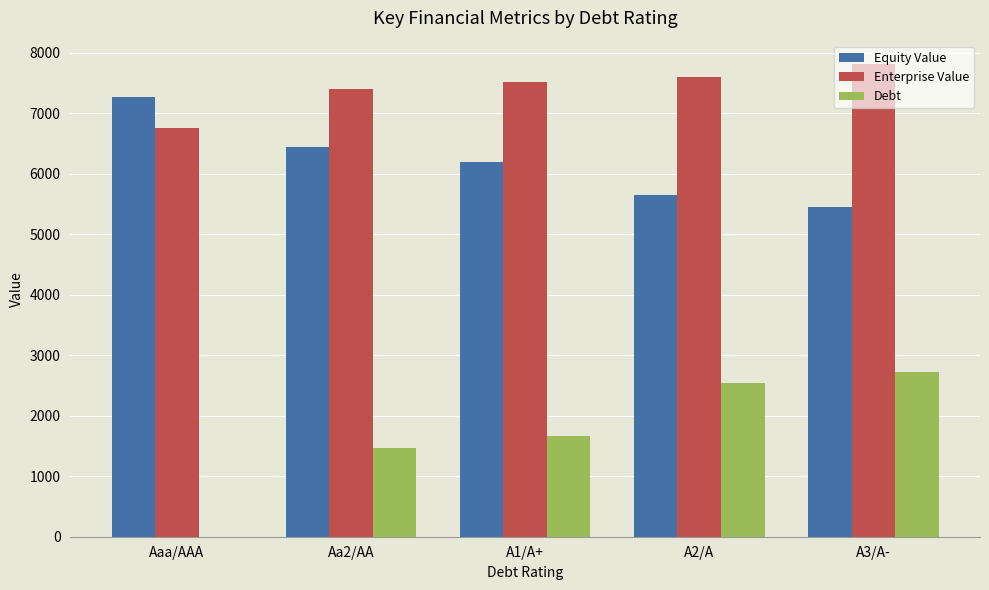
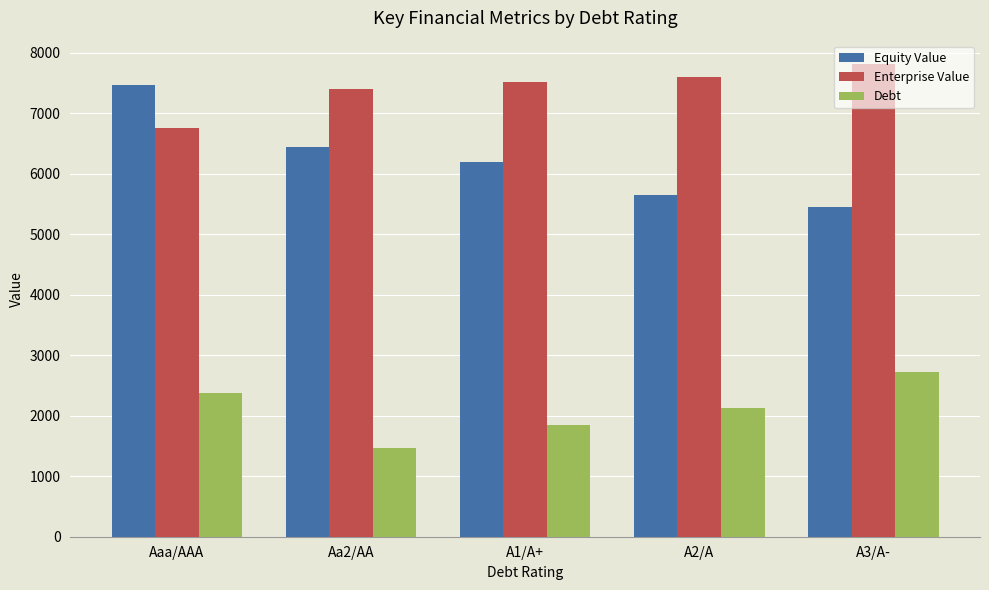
Equity Value, Aaa/AAA: 7300 -> 7500
Debt, Aaa/AAA: 0 -> 2400
Debt, A1/A+: 1700 -> 1800
Debt, A2/A: 2500 -> 2100
